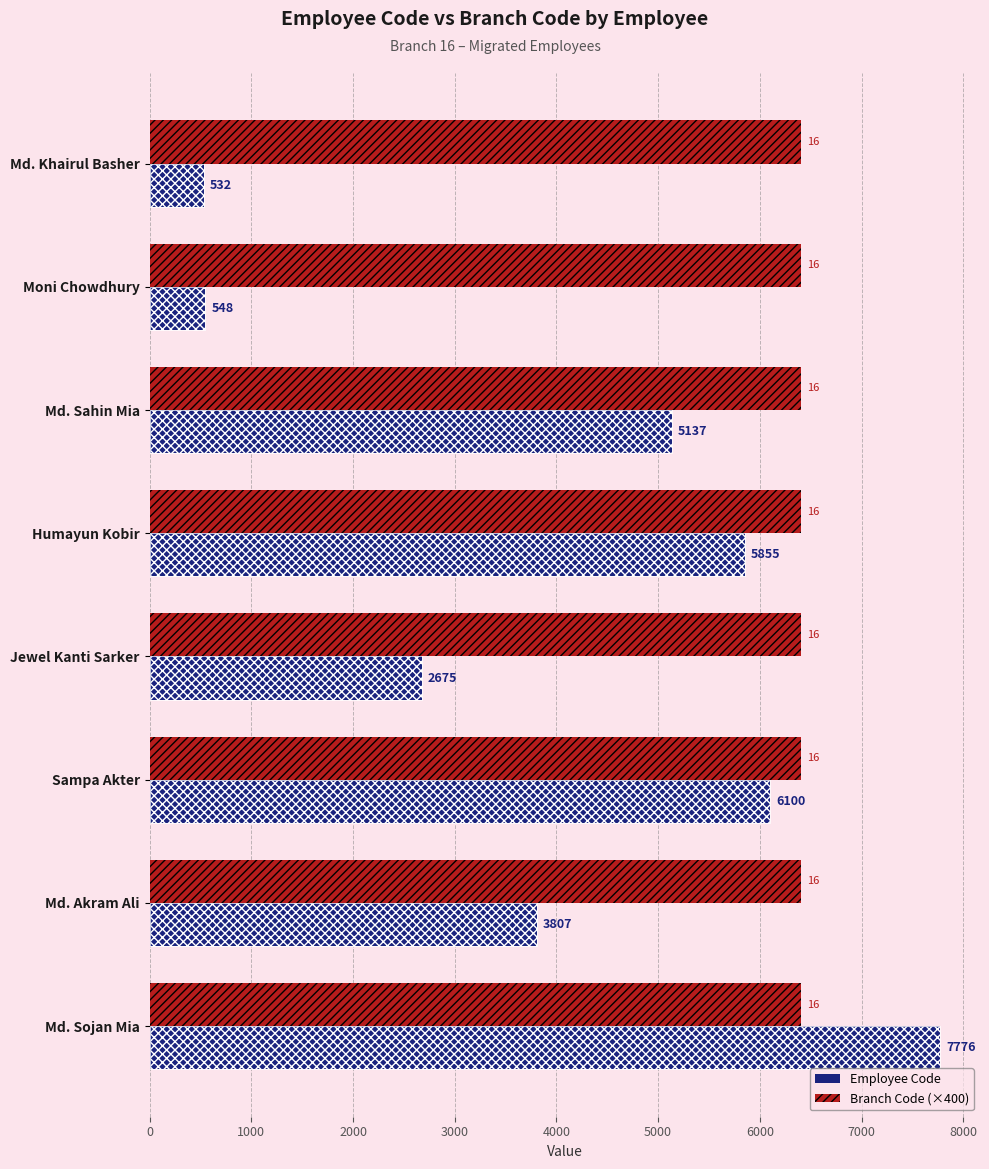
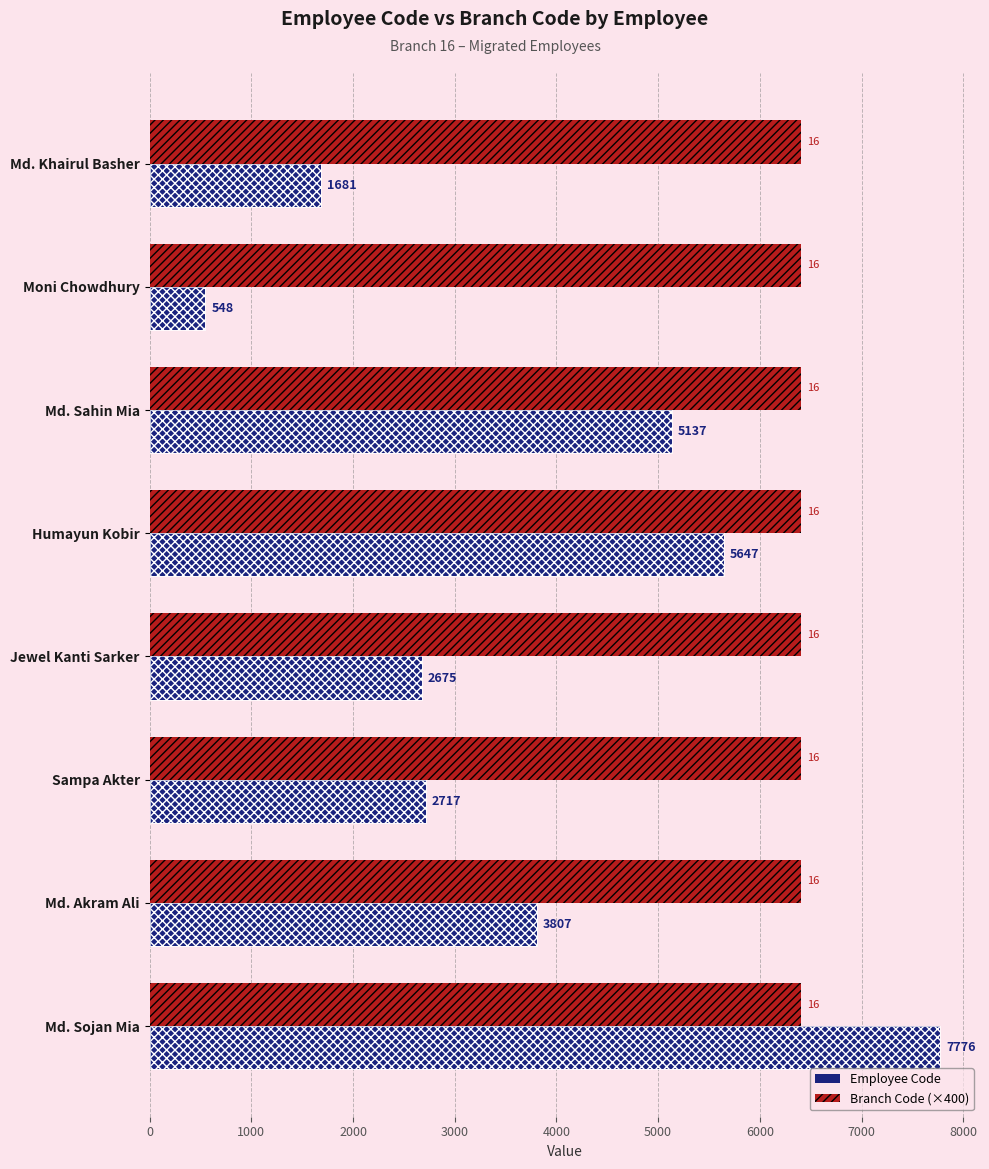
Employee Code, Md. Khairul Basher: 532 -> 1681
Employee Code, Humayun Kobir: 5855 -> 5647
Employee Code, Sampa Akter: 6100 -> 2717
